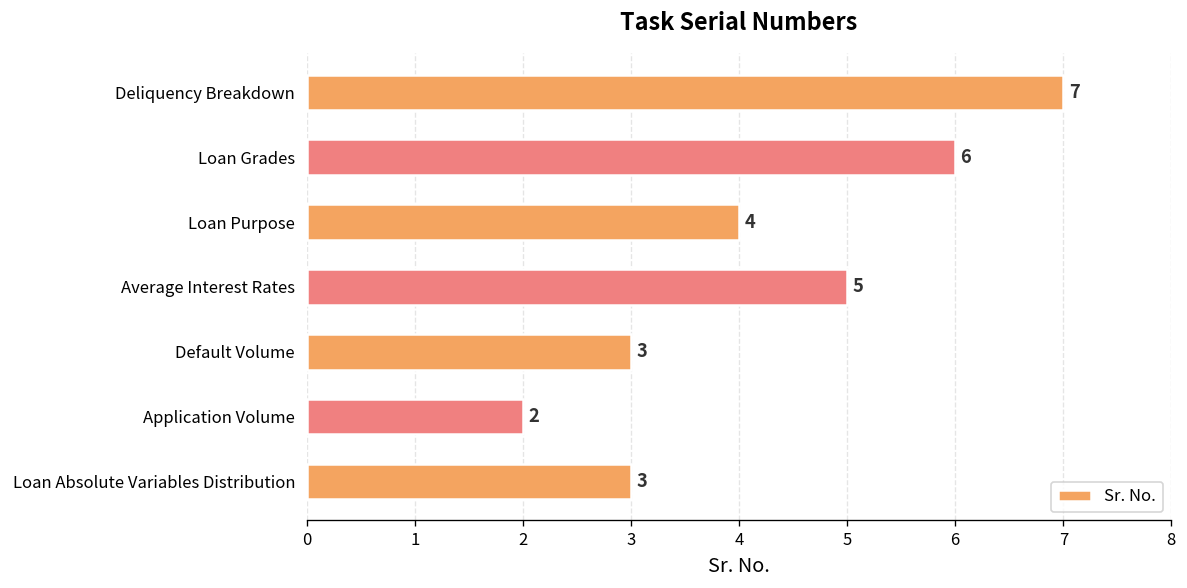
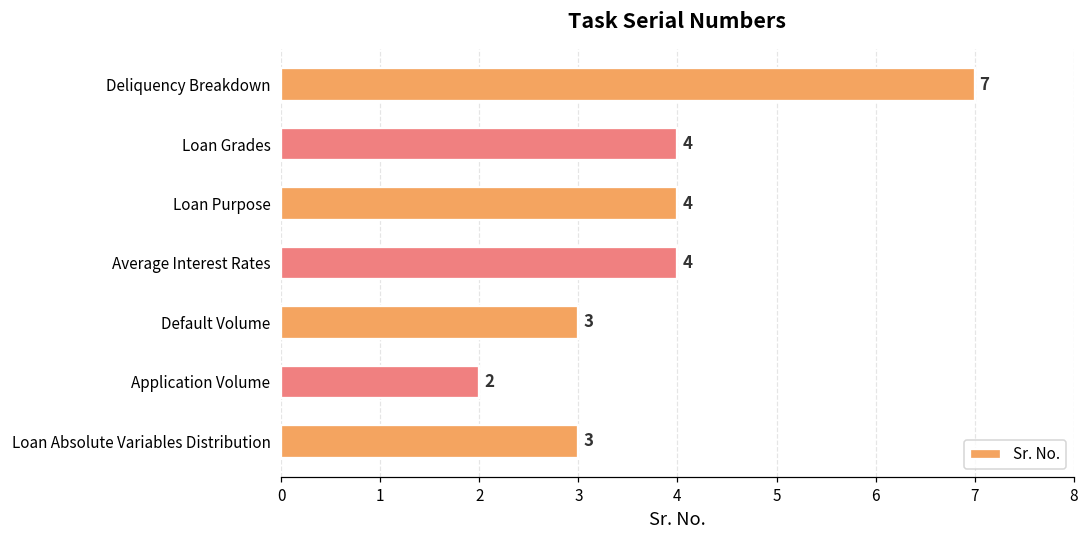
Loan Grades: 6 -> 4
Average Interest Rates: 5 -> 4
